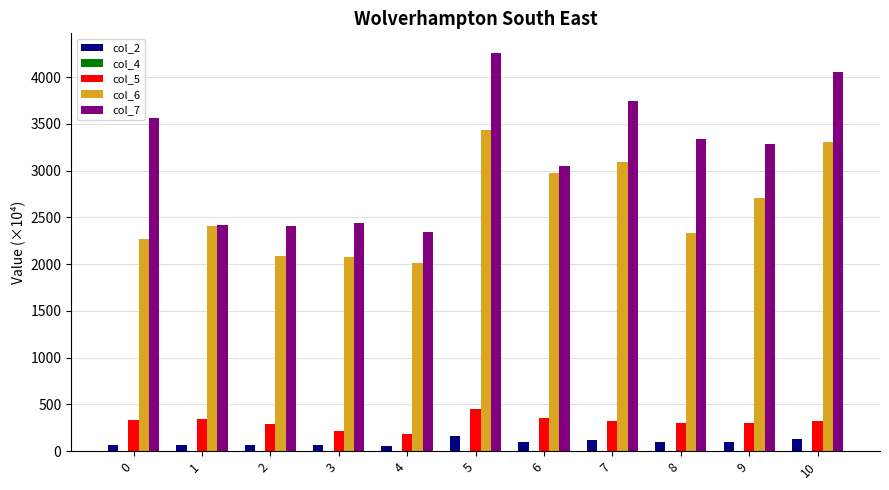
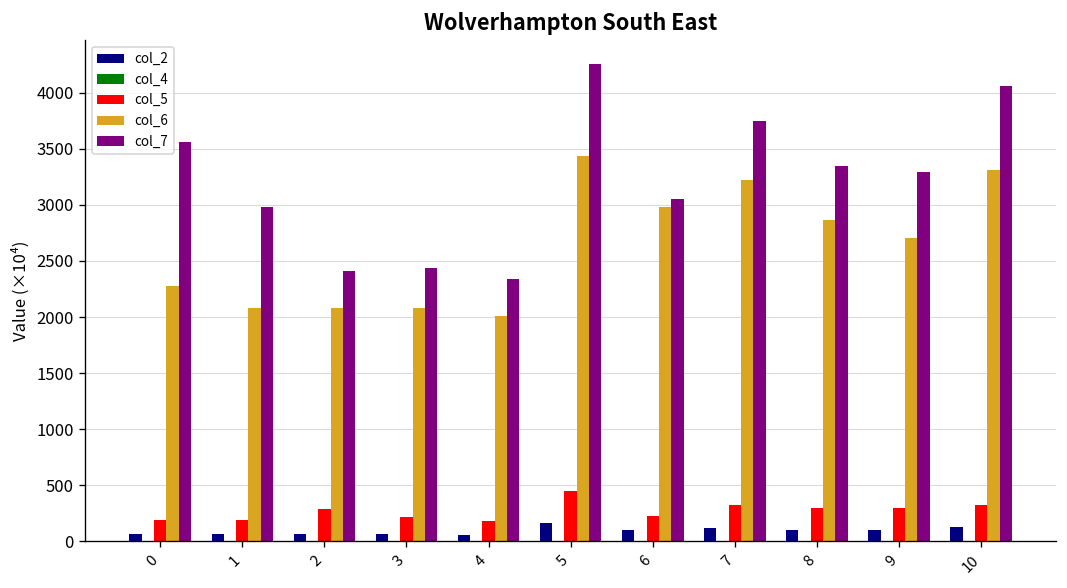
col_5, 0: 300 -> 200
col_5, 1: 300 -> 200
col_6, 1: 2400 -> 2100
col_7, 1: 2400 -> 3000
col_5, 6: 400 -> 200
col_6, 7: 3100 -> 3200
col_6, 8: 2300 -> 2900
